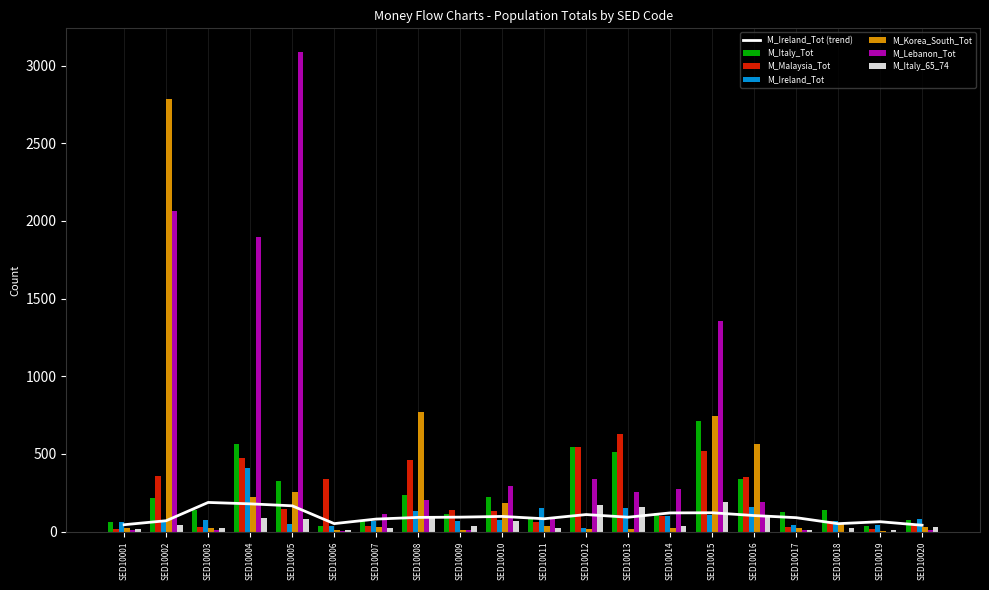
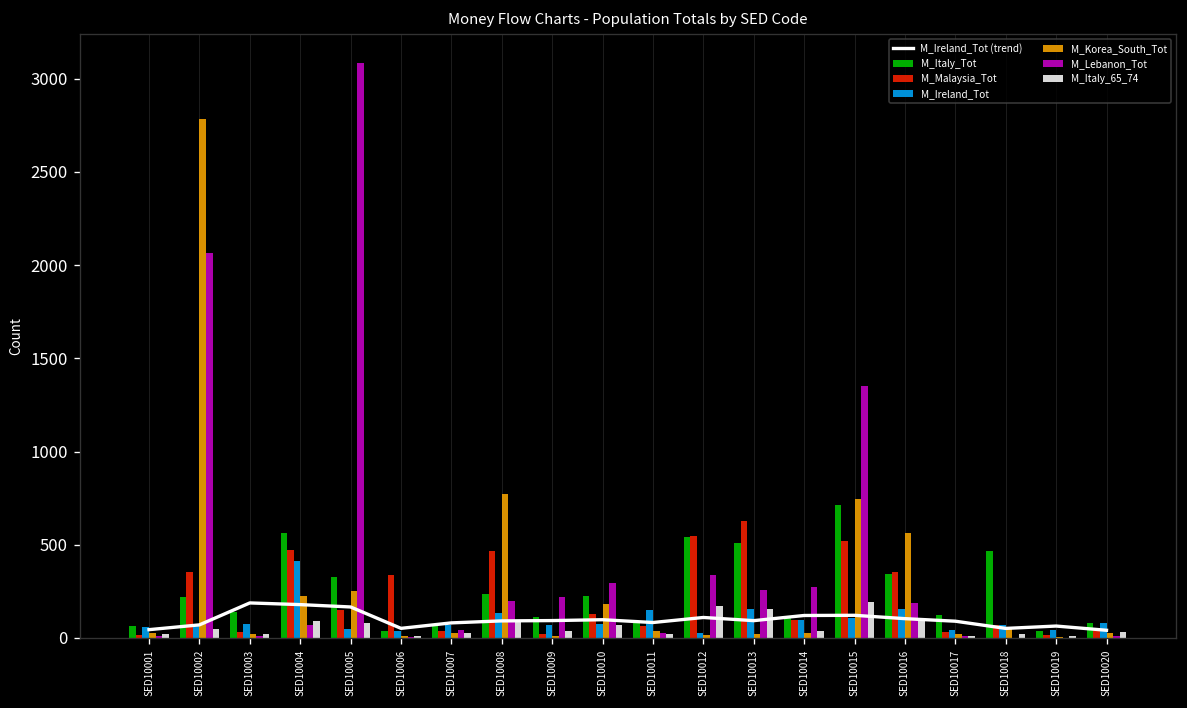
M_Lebanon_Tot, SED10004: 1900 -> 70
M_Lebanon_Tot, SED10007: 110 -> 50
M_Malaysia_Tot, SED10009: 140 -> 20
M_Lebanon_Tot, SED10009: 10 -> 220
M_Lebanon_Tot, SED10011: 90 -> 30
M_Italy_Tot, SED10018: 140 -> 470
